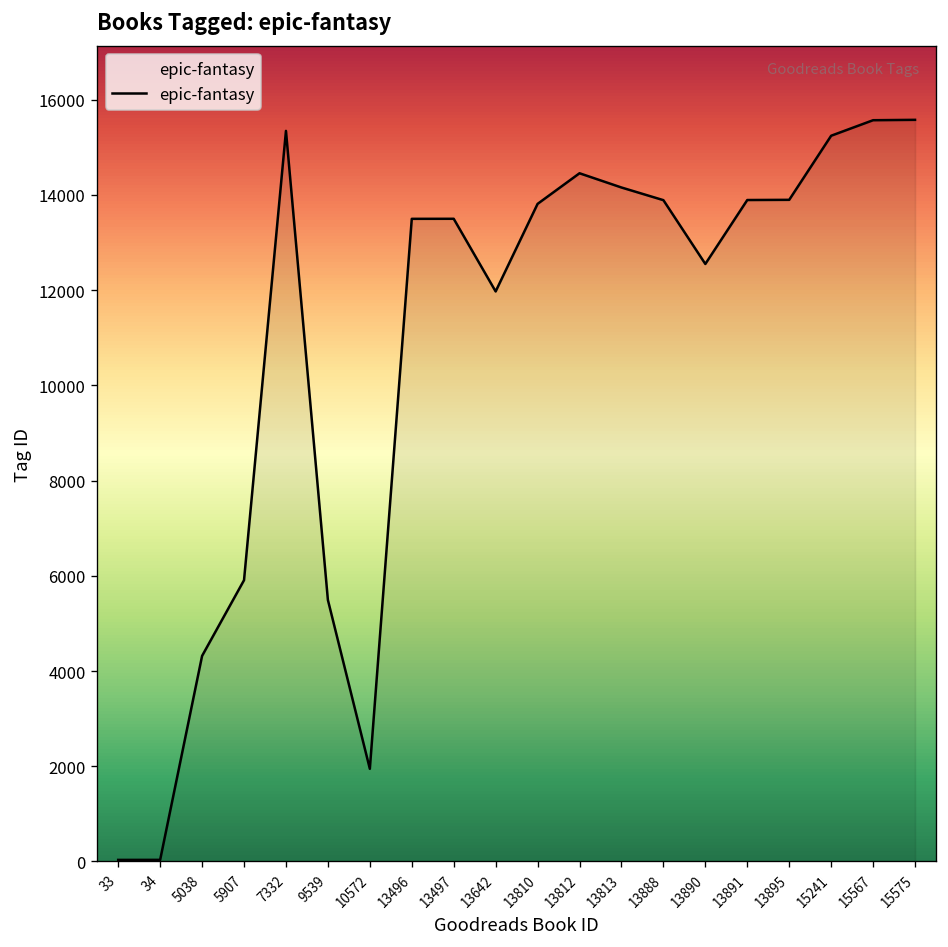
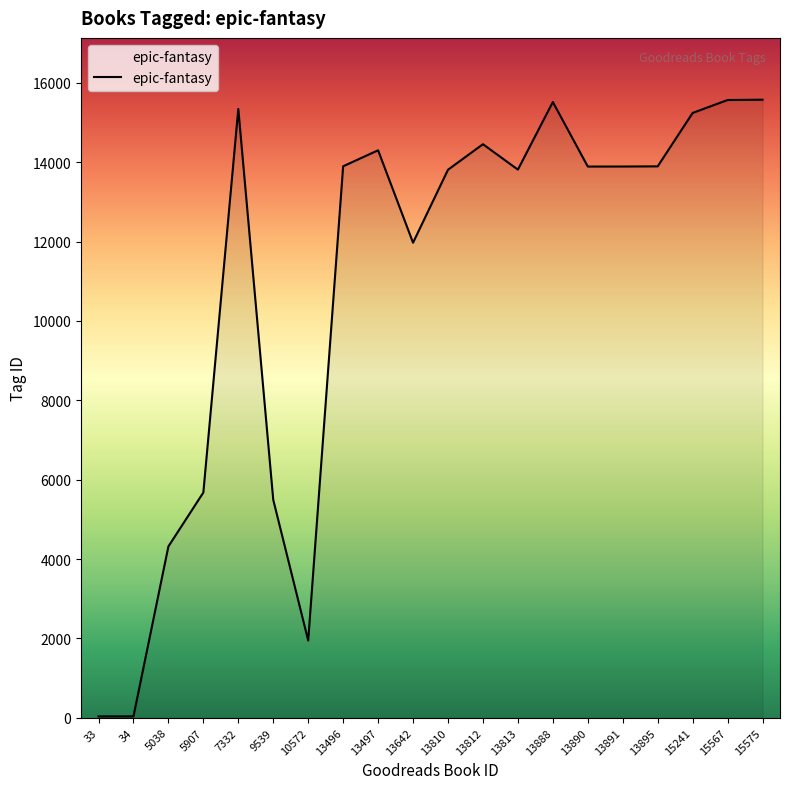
5907: 5900 -> 5700
13496: 13500 -> 13900
13497: 13500 -> 14300
13813: 14200 -> 13800
13888: 13900 -> 15500
13890: 12500 -> 13900
